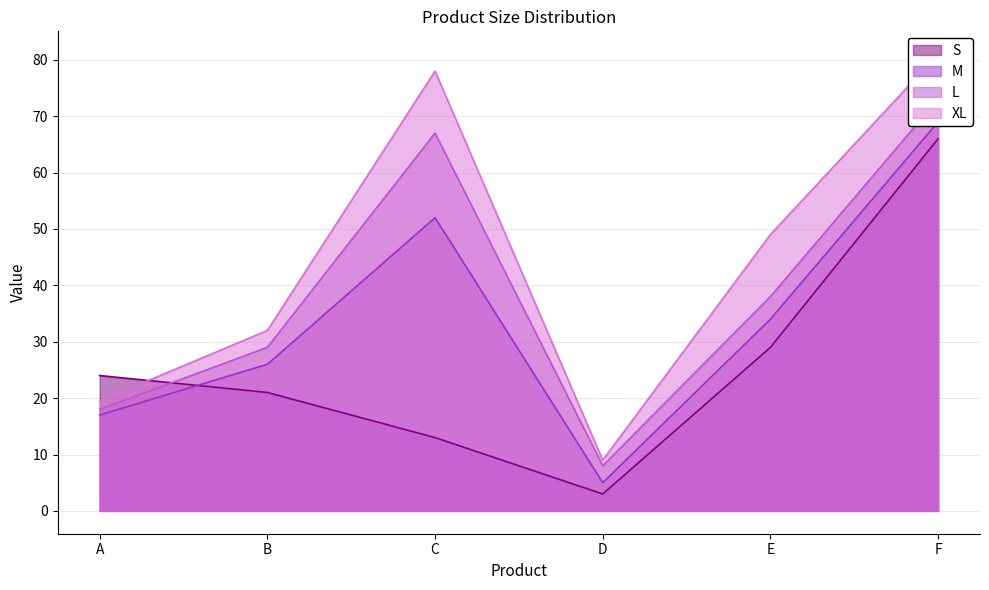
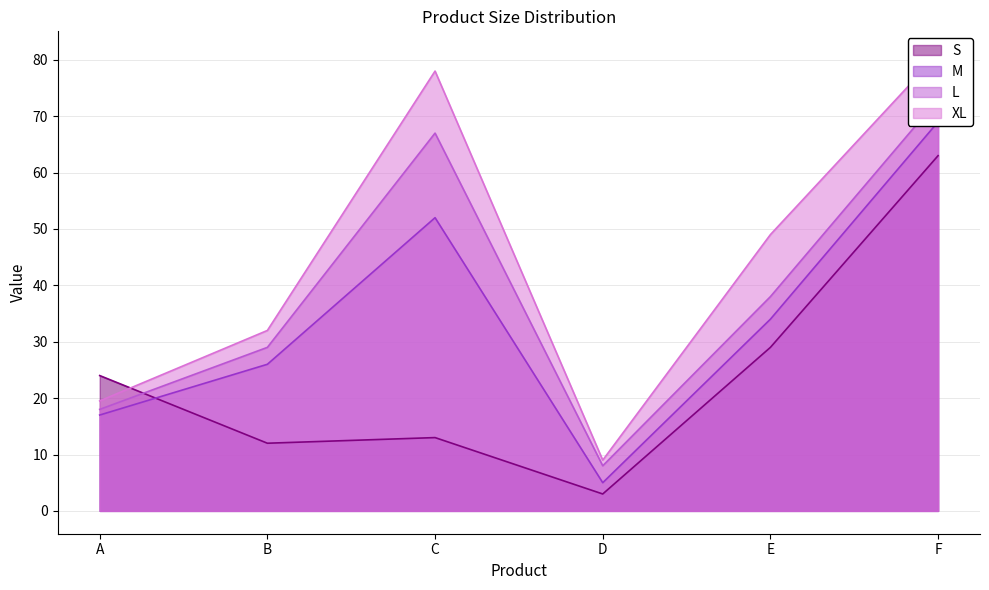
S, B: 21 -> 12
S, F: 66 -> 63
